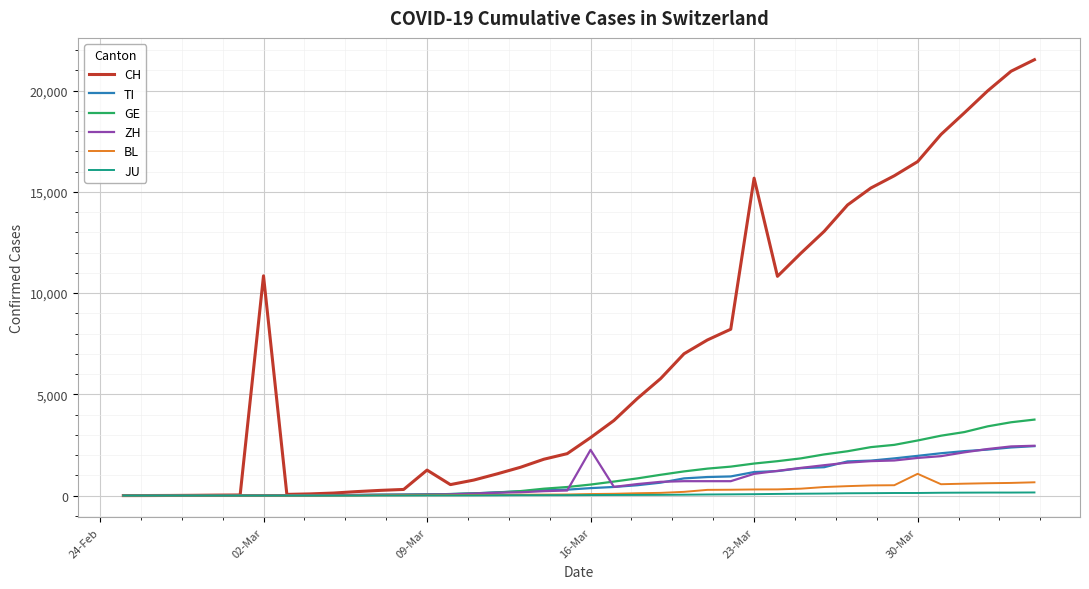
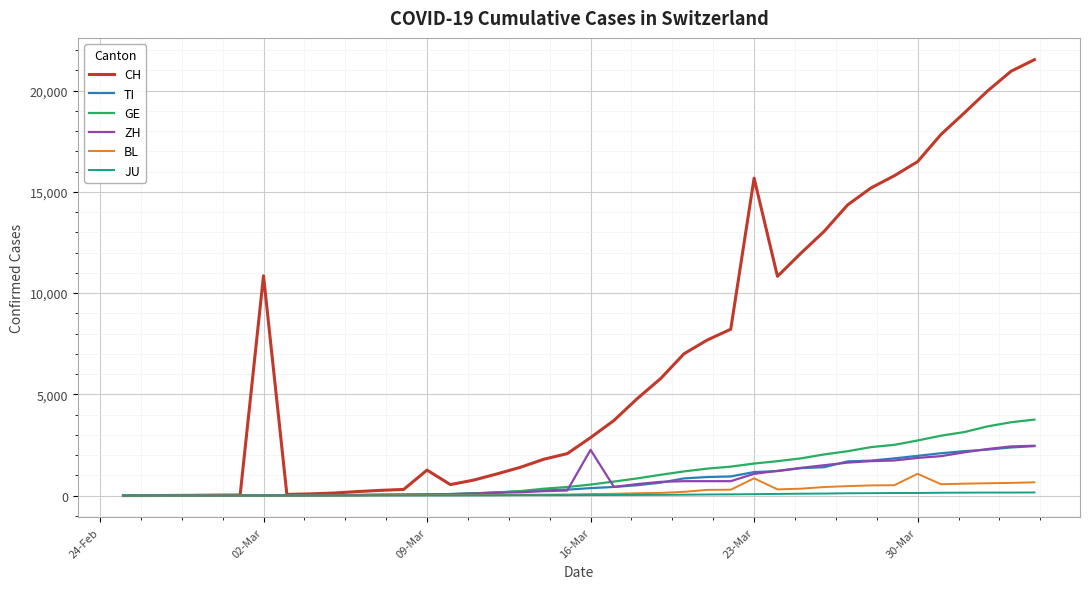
BL, 23-Mar: 300 -> 900
